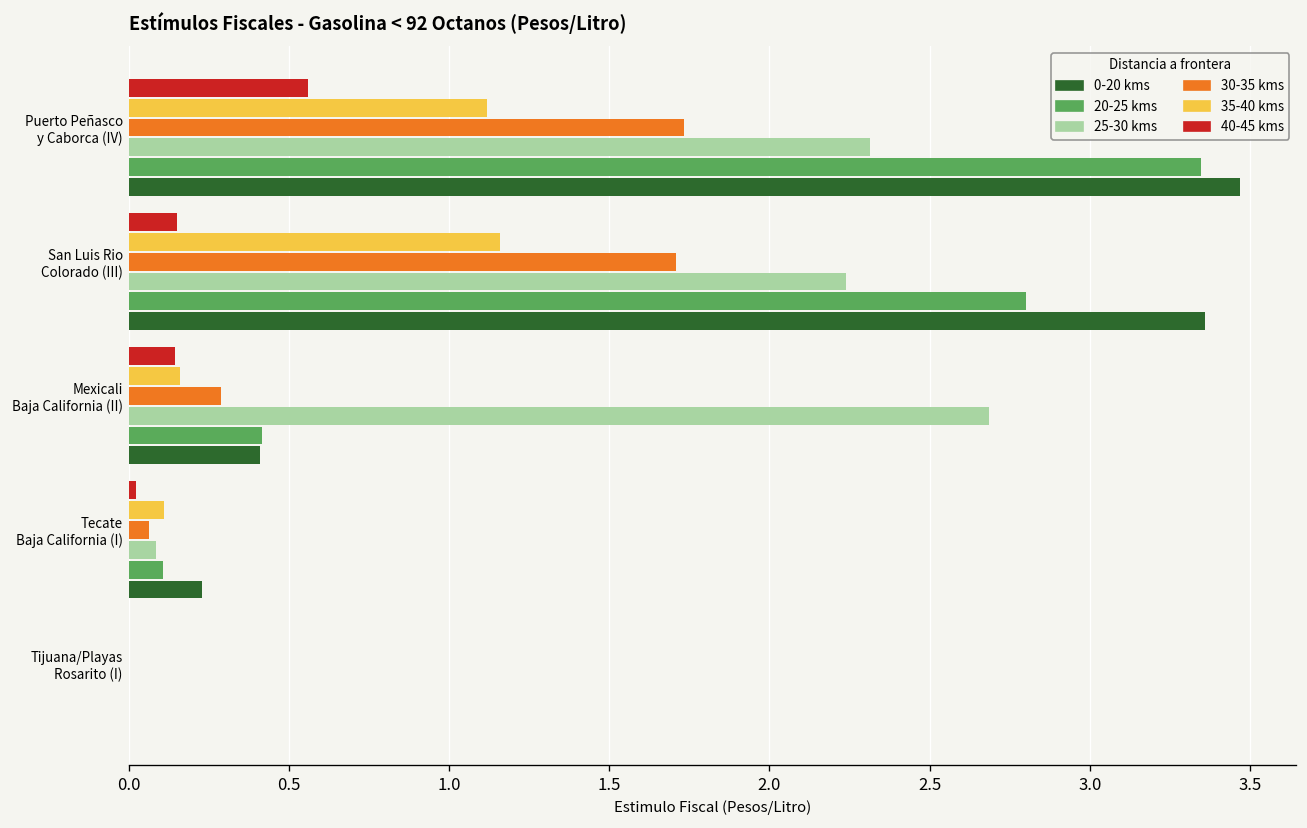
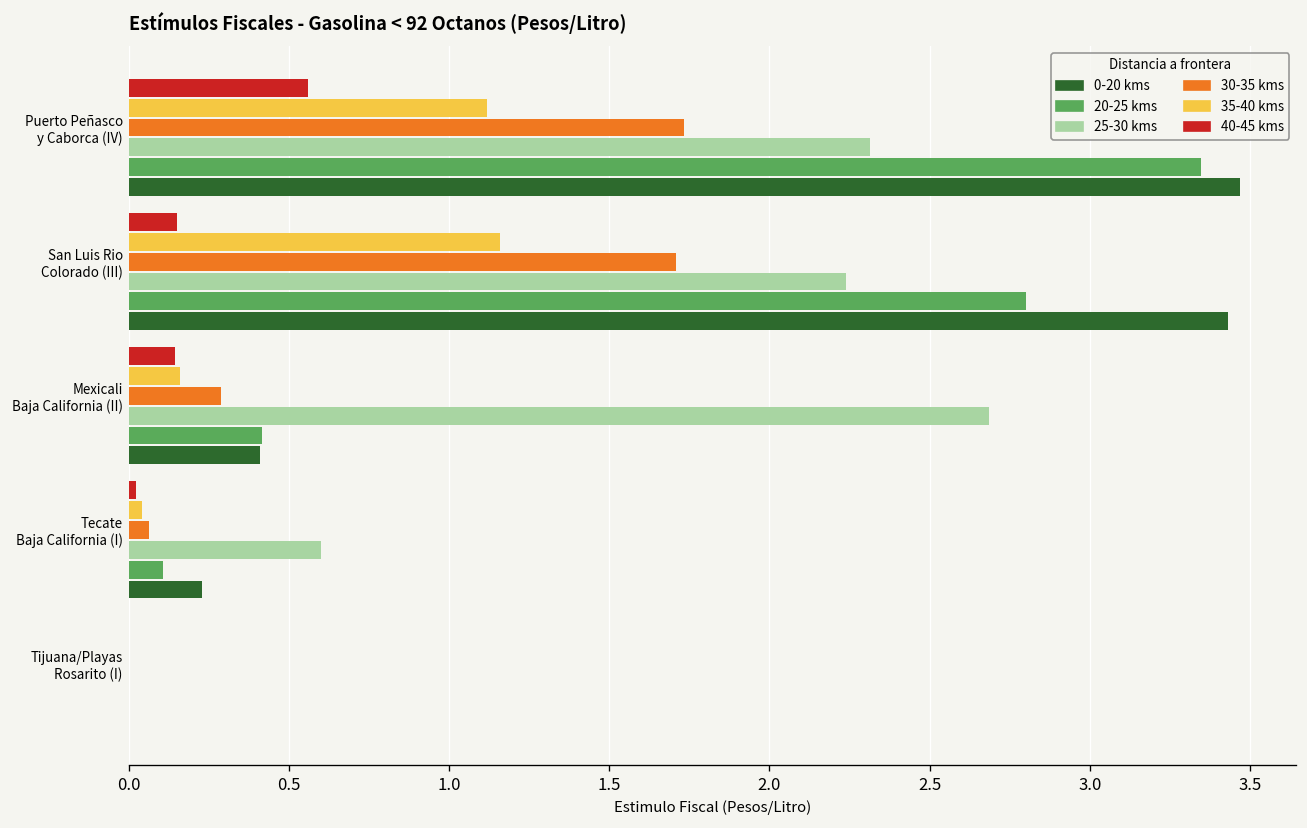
0-20 kms, San Luis Rio Colorado (III): 3.36 -> 3.43
35-40 kms, Tecate Baja California (I): 0.11 -> 0.04
25-30 kms, Tecate Baja California (I): 0.09 -> 0.60
